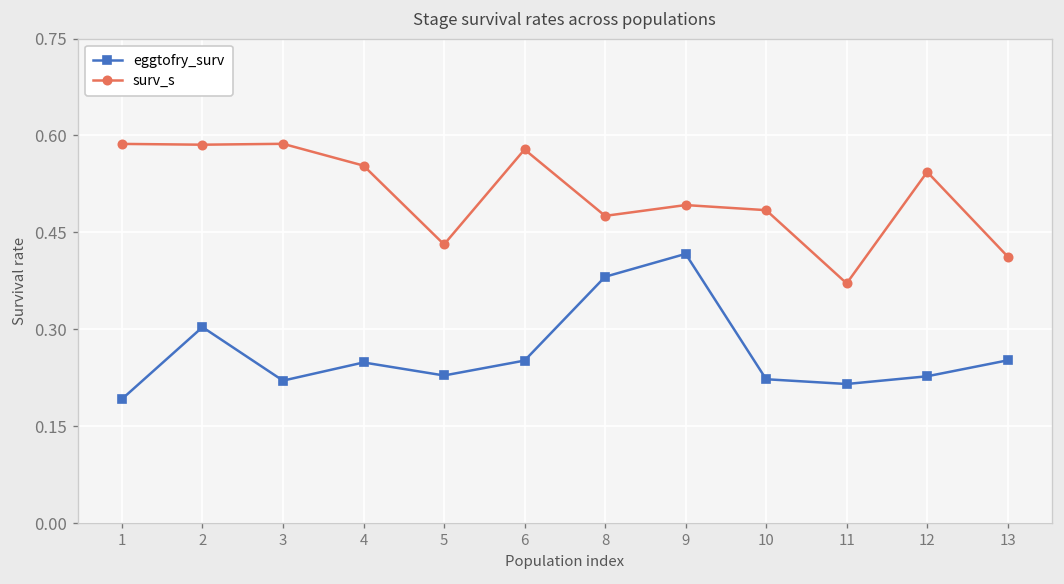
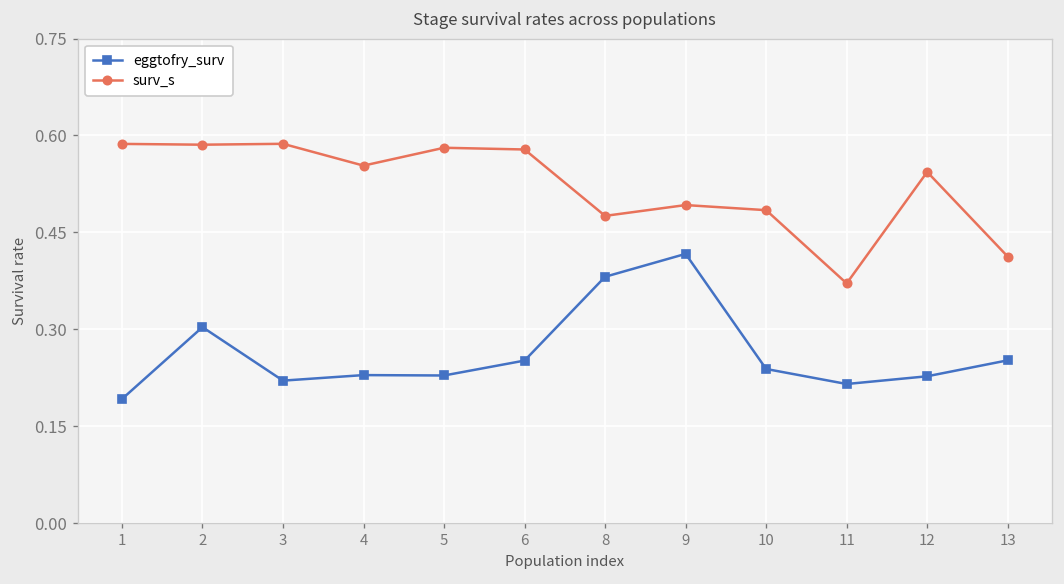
eggtofry_surv, 4: 0.25 -> 0.23
surv_s, 5: 0.43 -> 0.58
eggtofry_surv, 10: 0.22 -> 0.24
